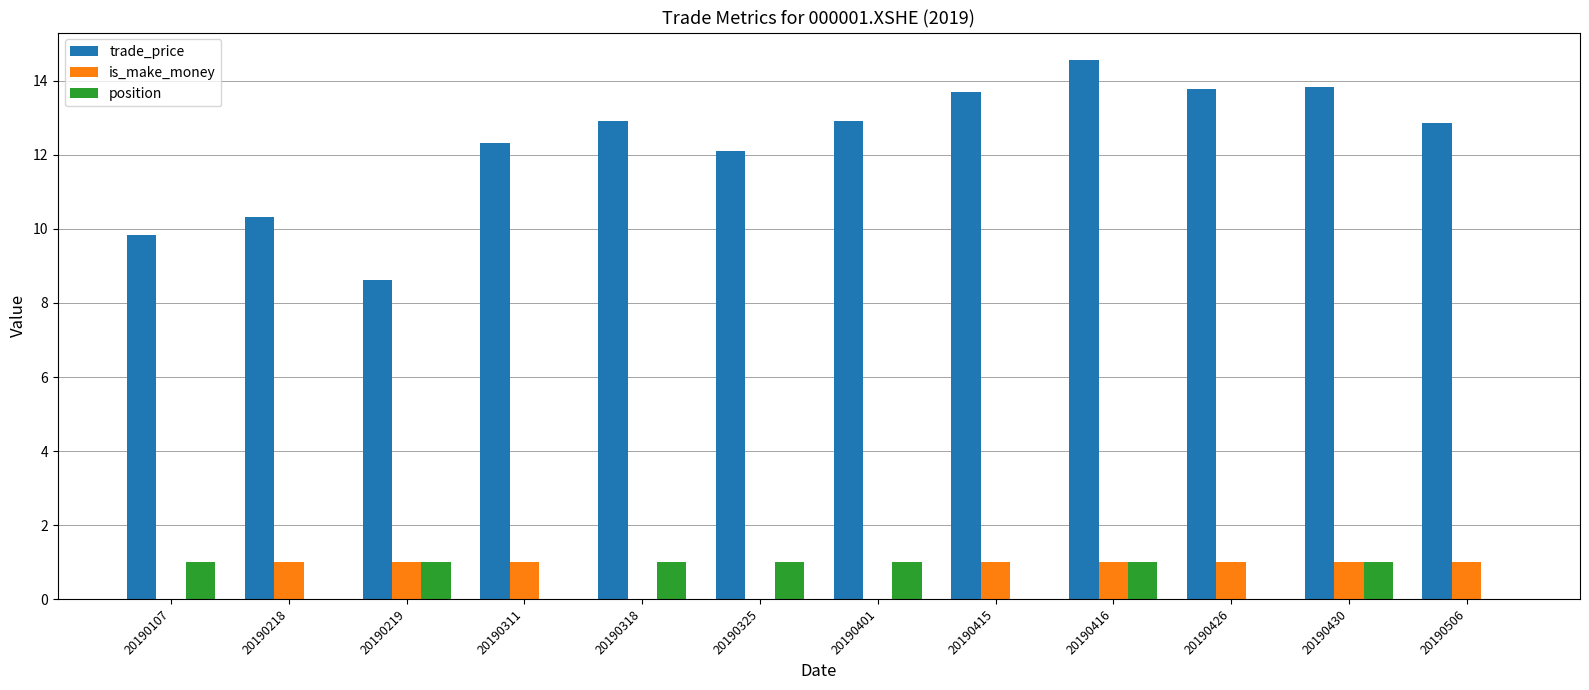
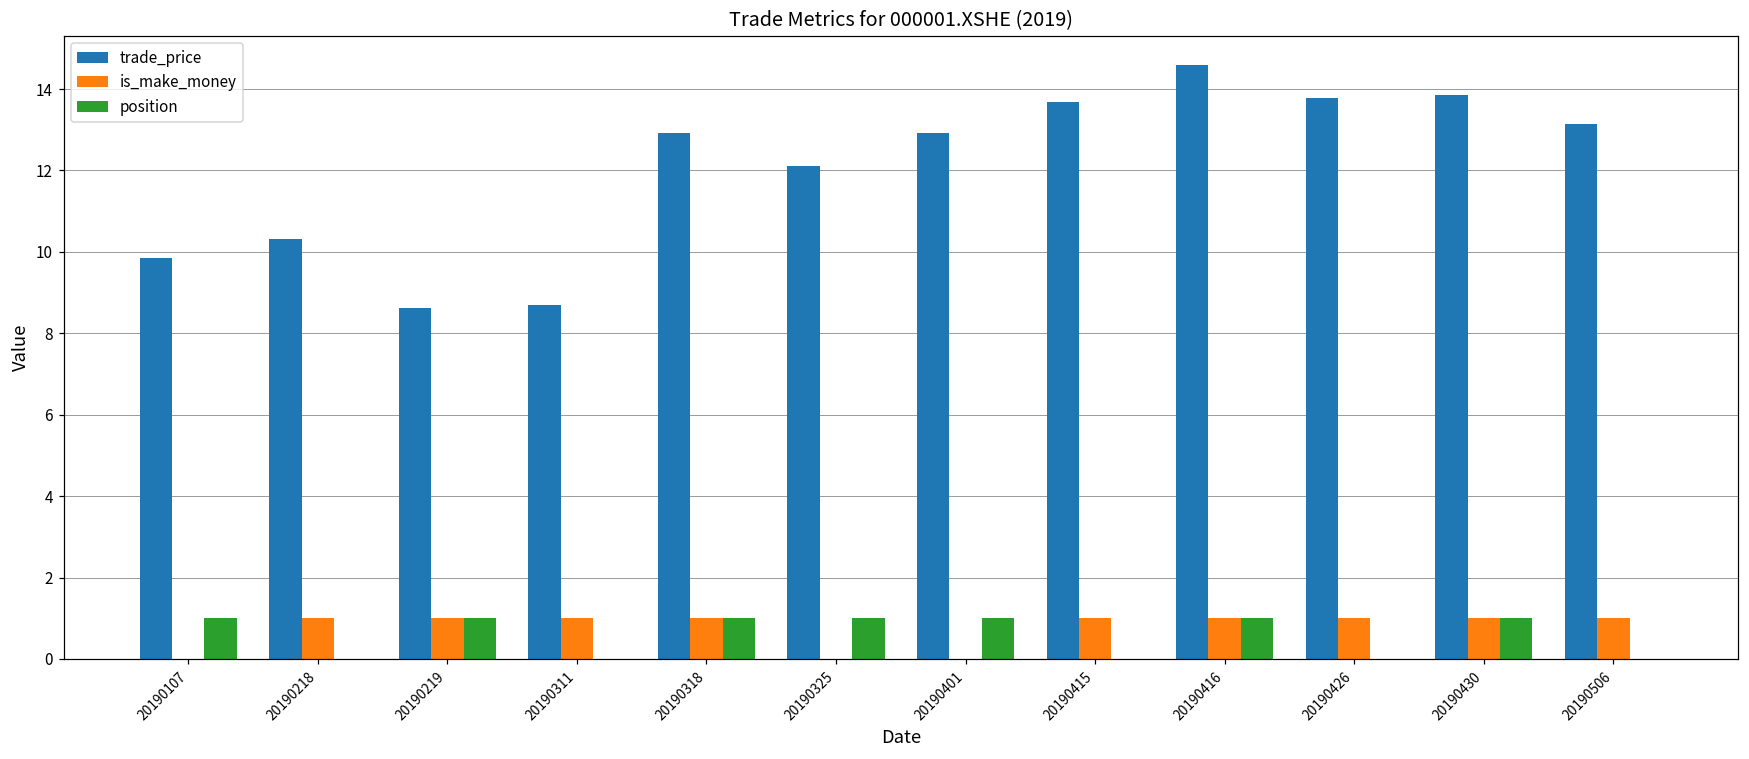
trade_price, 20190311: 12.3 -> 8.7
is_make_money, 20190318: 0 -> 1
trade_price, 20190506: 12.9 -> 13.1
